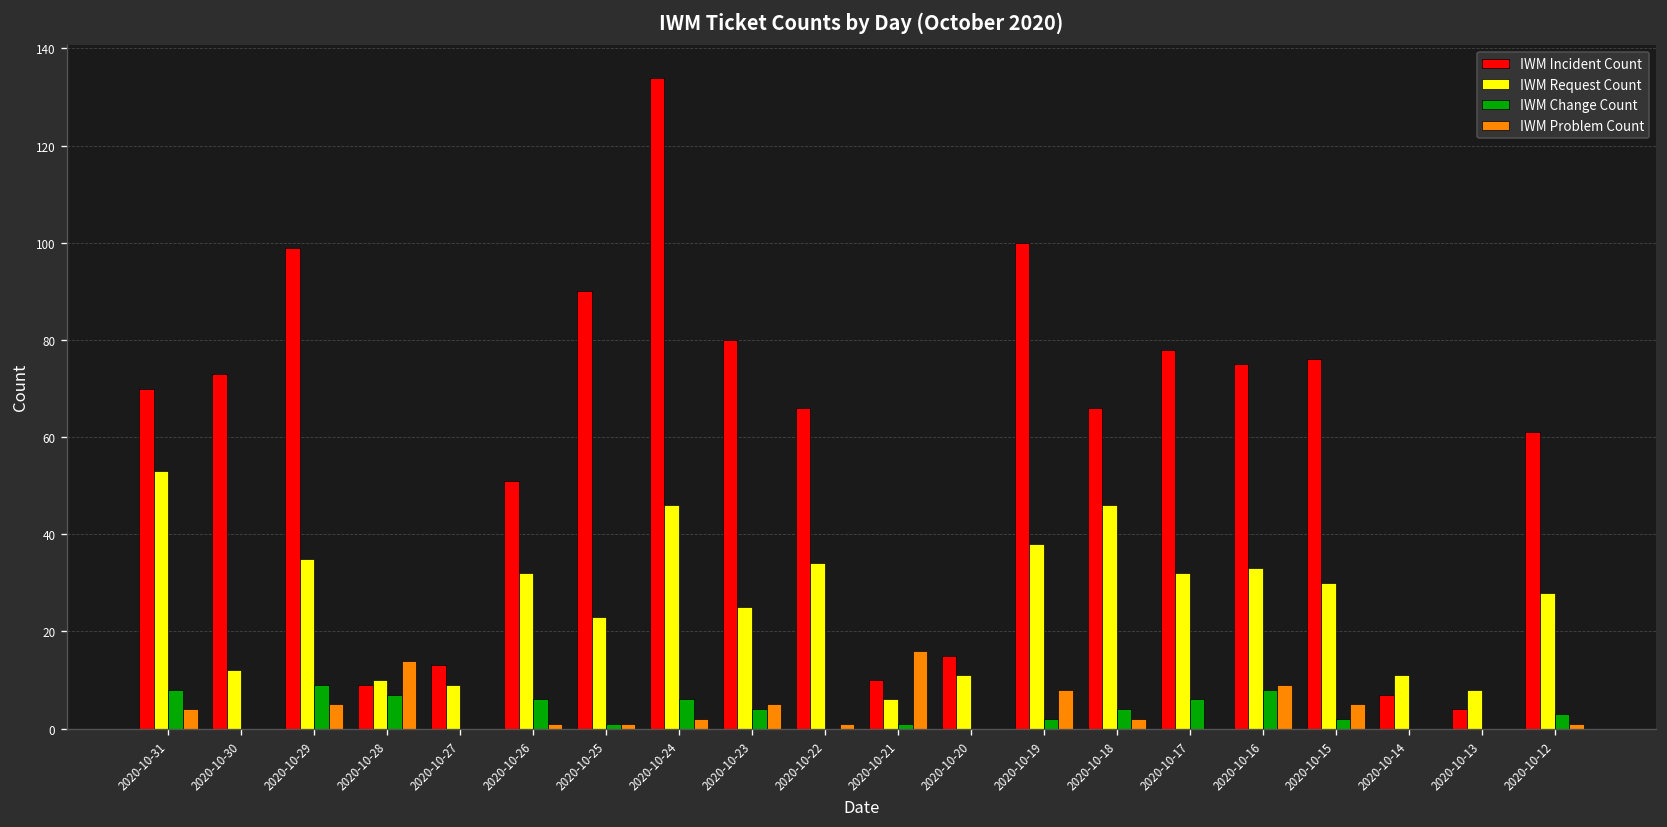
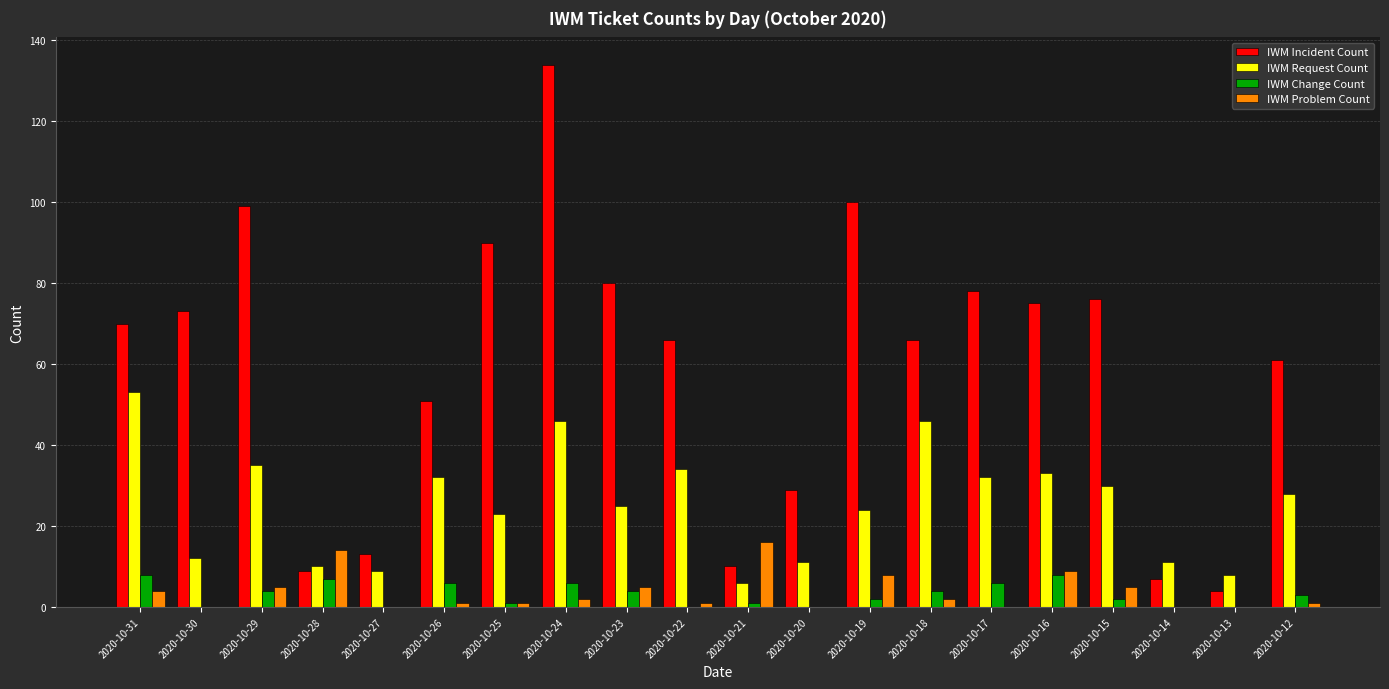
IWM Change Count, 2020-10-29: 9 -> 4
IWM Incident Count, 2020-10-20: 15 -> 29
IWM Request Count, 2020-10-19: 38 -> 24
